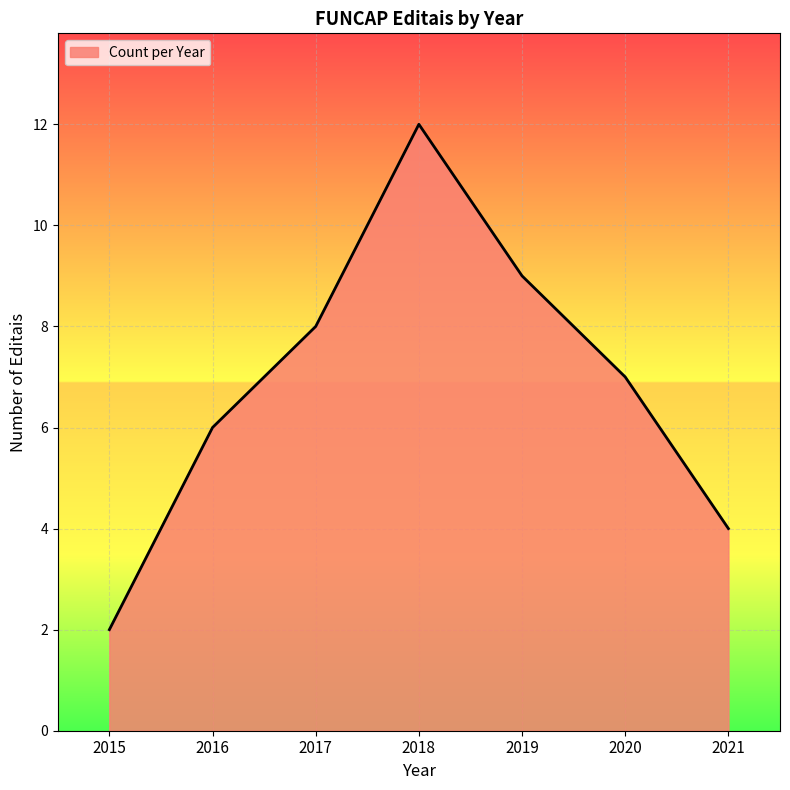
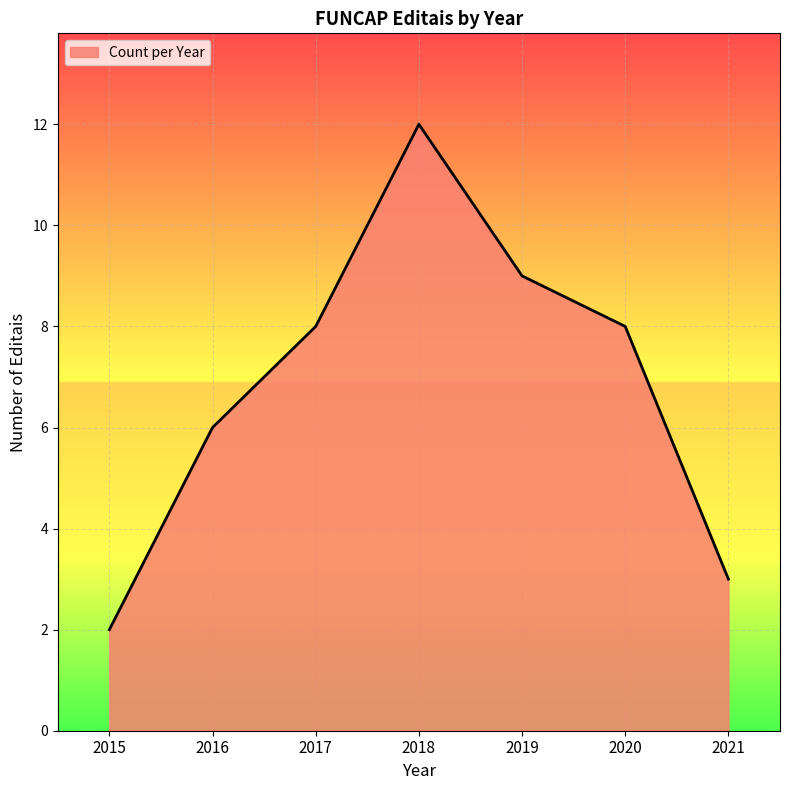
2020: 7 -> 8
2021: 4 -> 3
